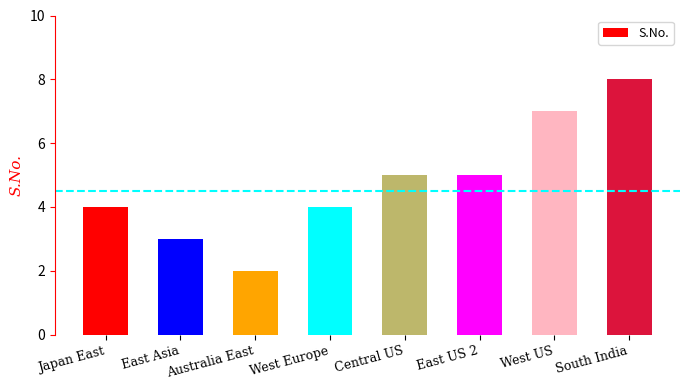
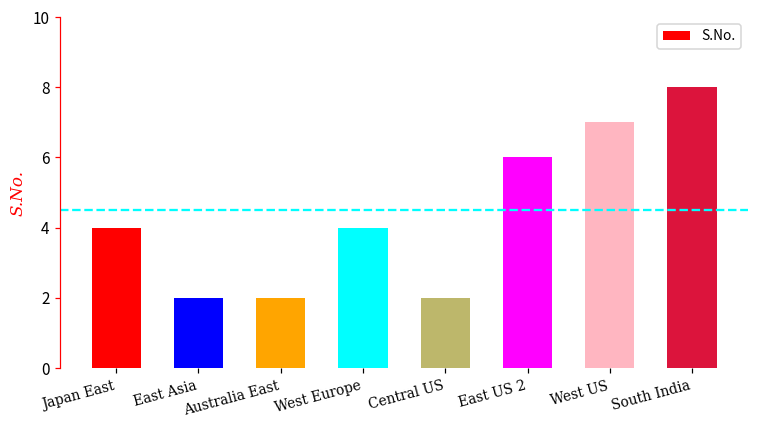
East Asia: 3 -> 2
Central US: 5 -> 2
East US 2: 5 -> 6
